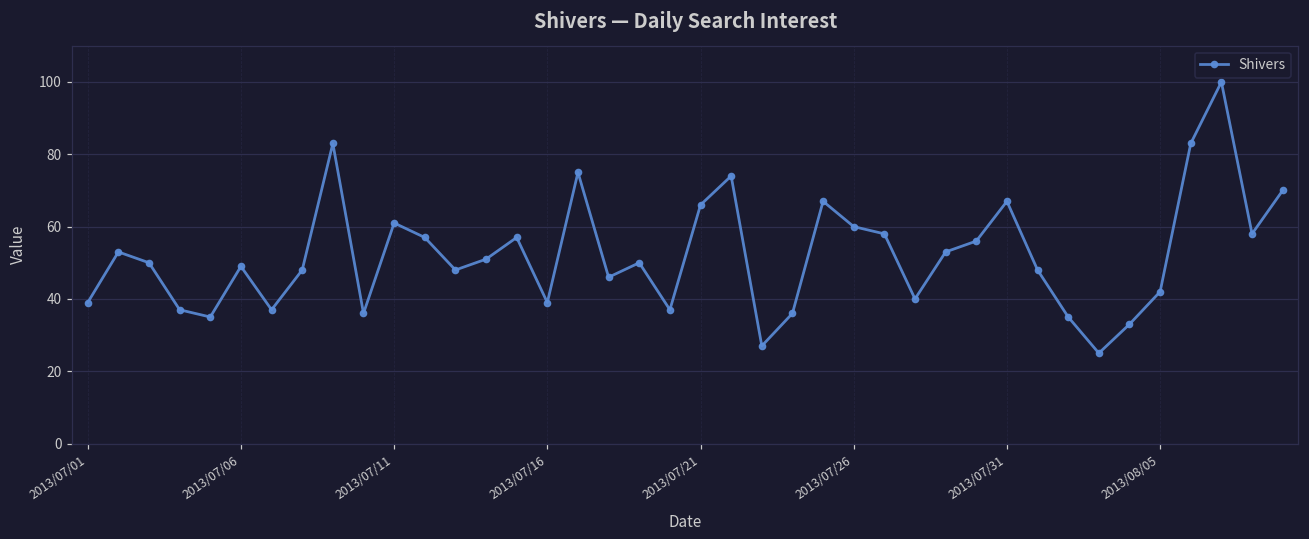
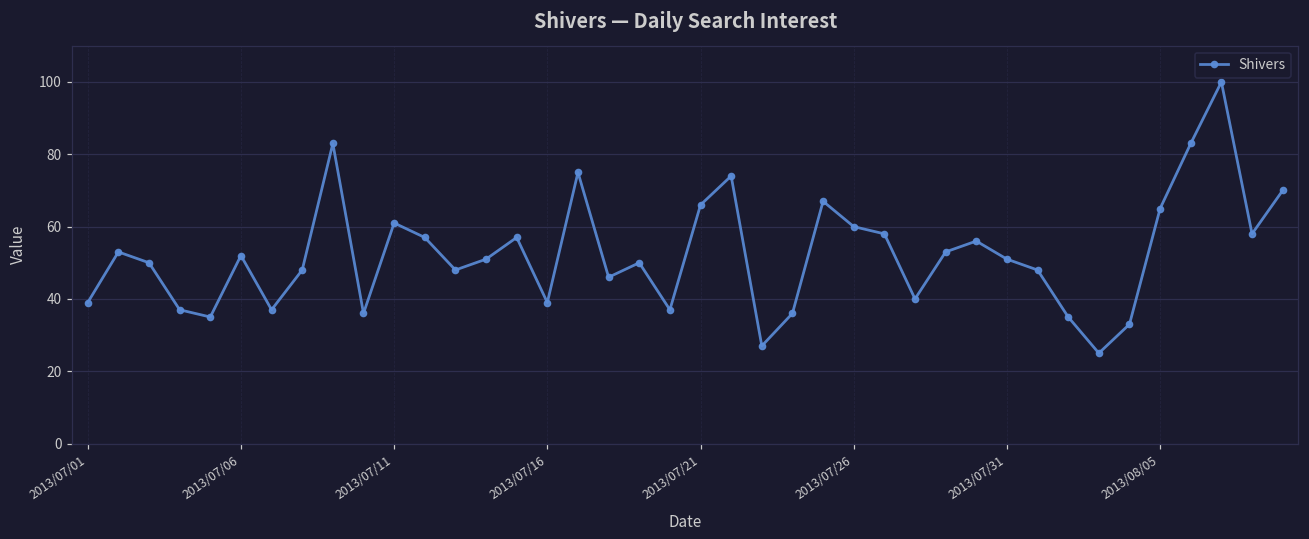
2013/07/06: 49 -> 52
2013/07/31: 67 -> 51
2013/08/05: 42 -> 65
